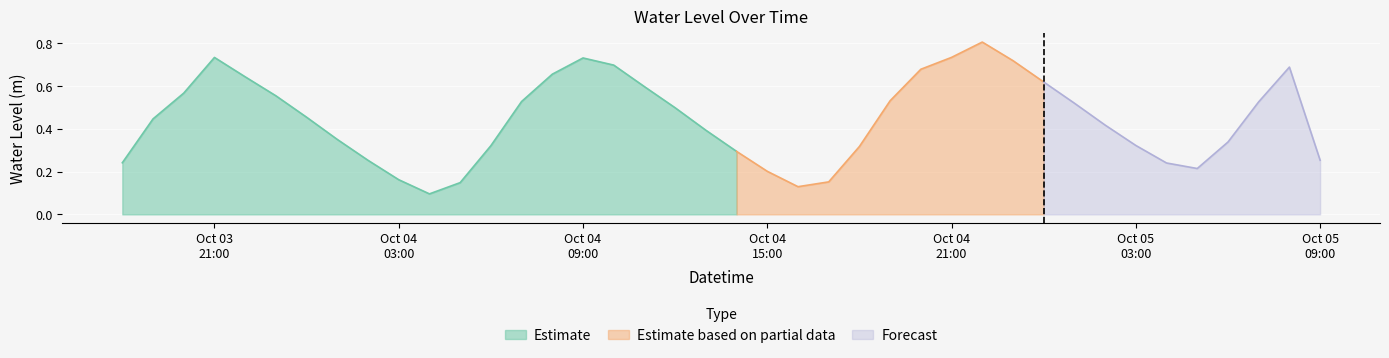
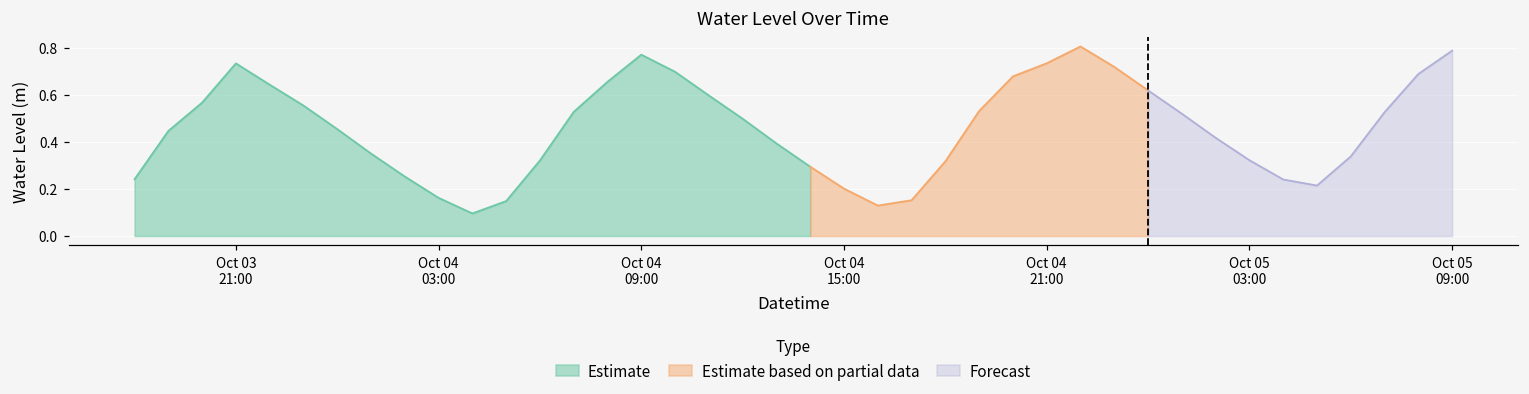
Estimate, Oct 04 09:00: 0.73 -> 0.77
Forecast, Oct 05 09:00: 0.25 -> 0.79
